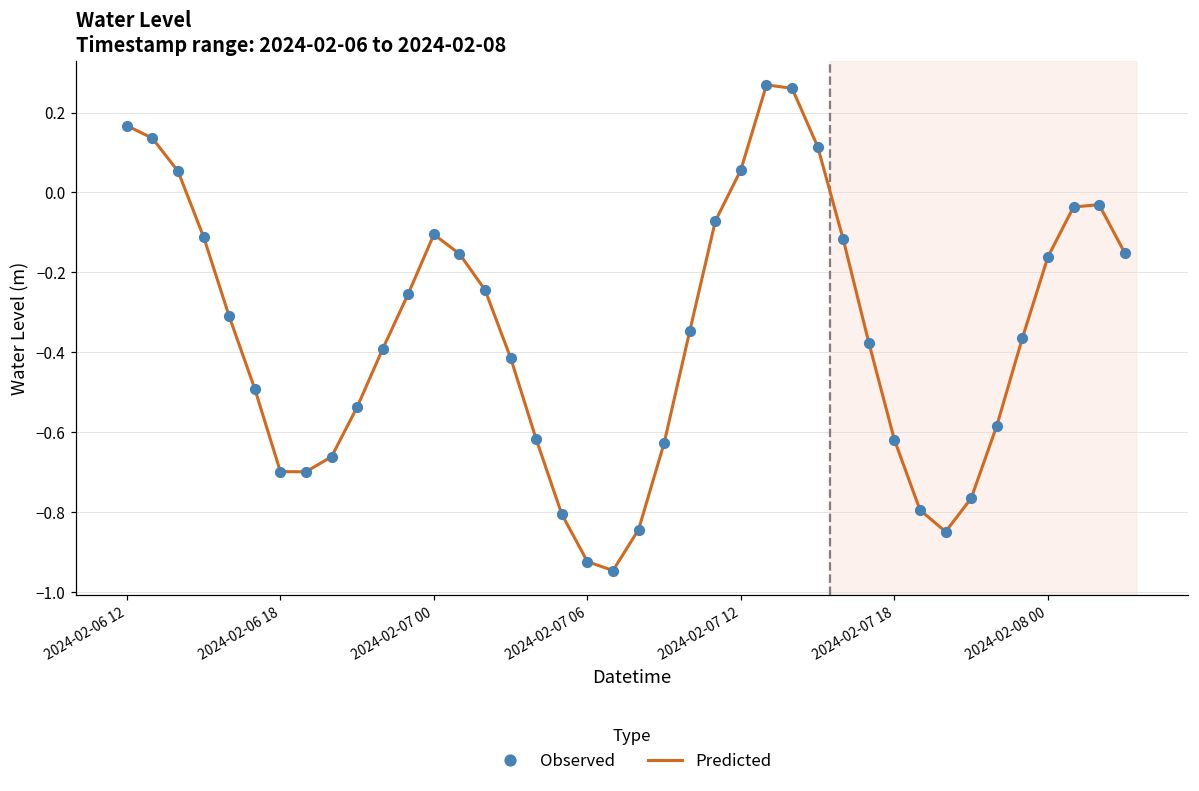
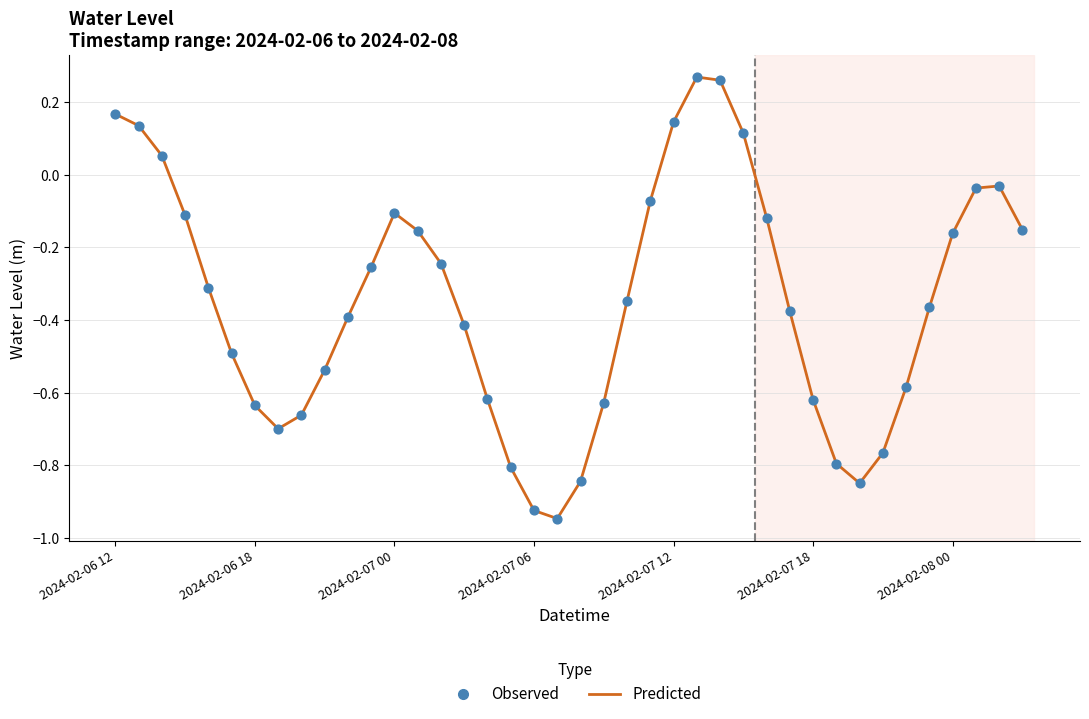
2024-02-06 18: -0.70 -> -0.64
2024-02-07 12: 0.06 -> 0.15
